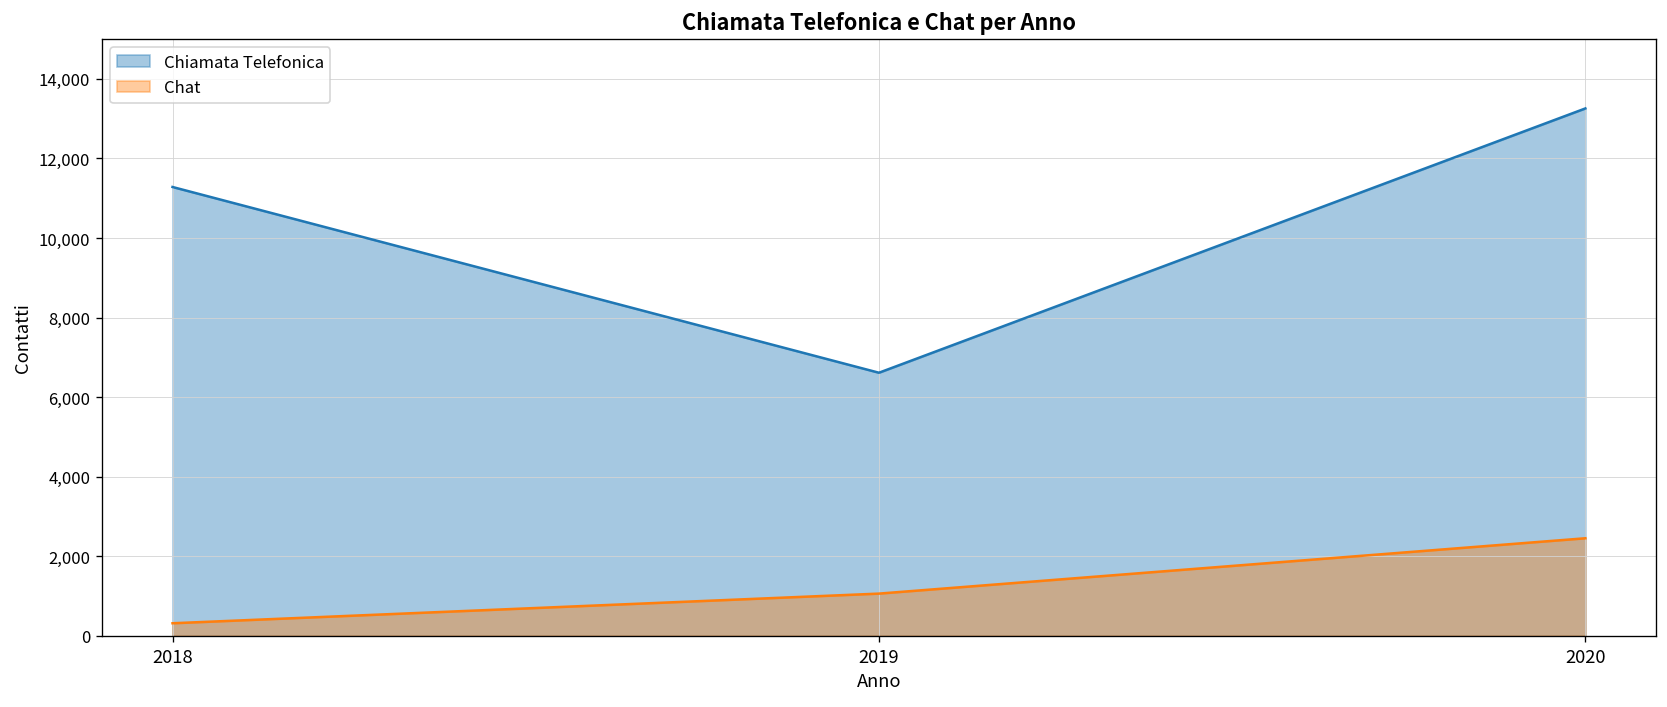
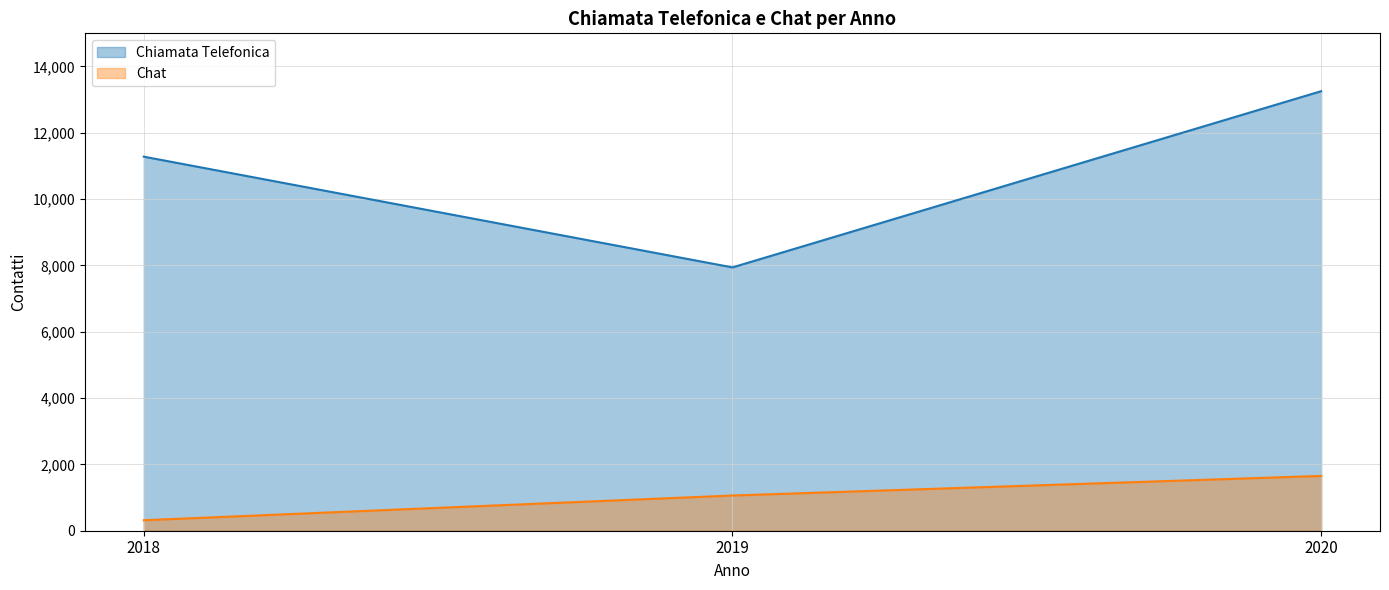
Chiamata Telefonica, 2019: 6,600 -> 7,900
Chat, 2020: 2,500 -> 1,700
